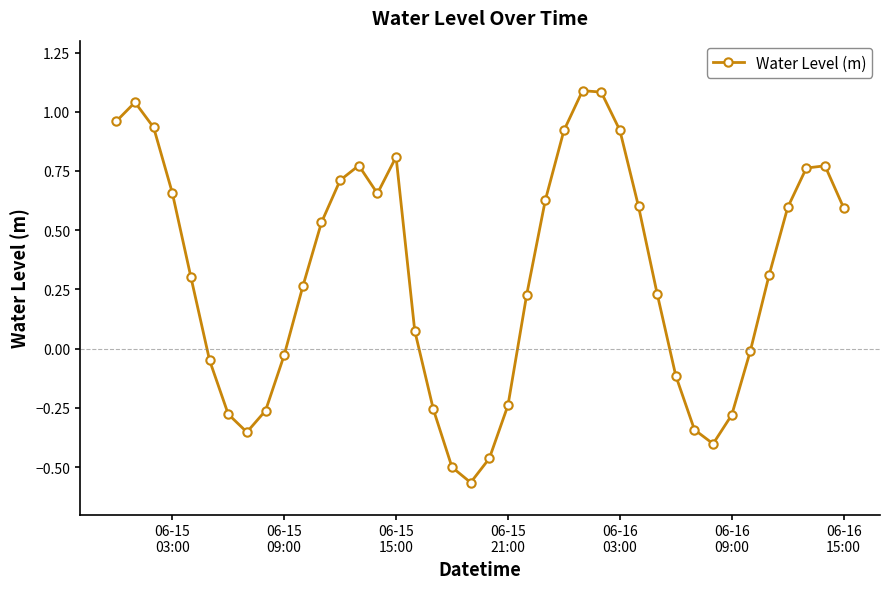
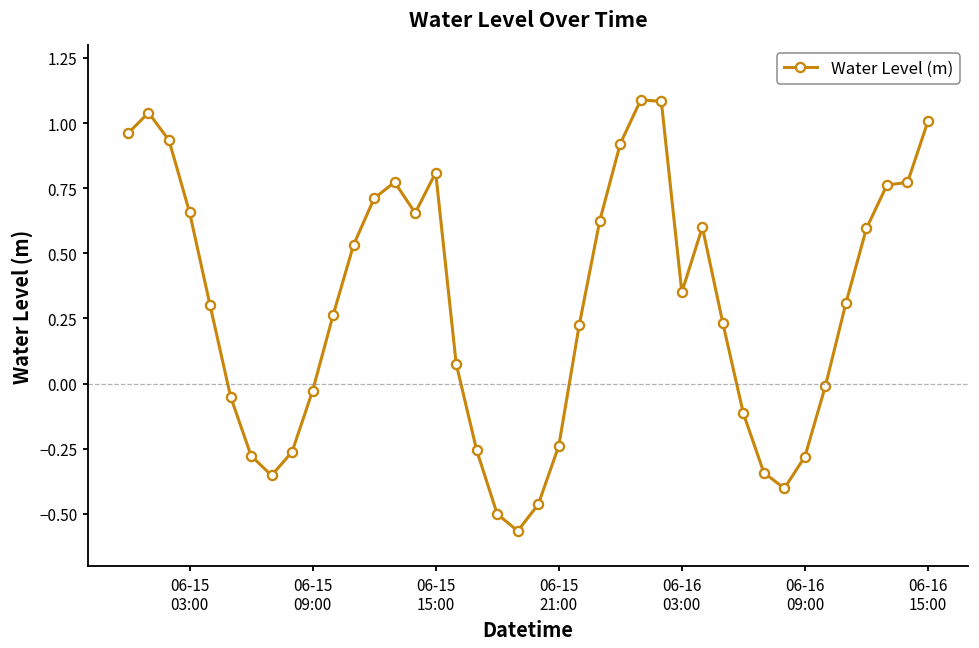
06-16 03:00: 0.92 -> 0.35
06-16 15:00: 0.59 -> 1.01
